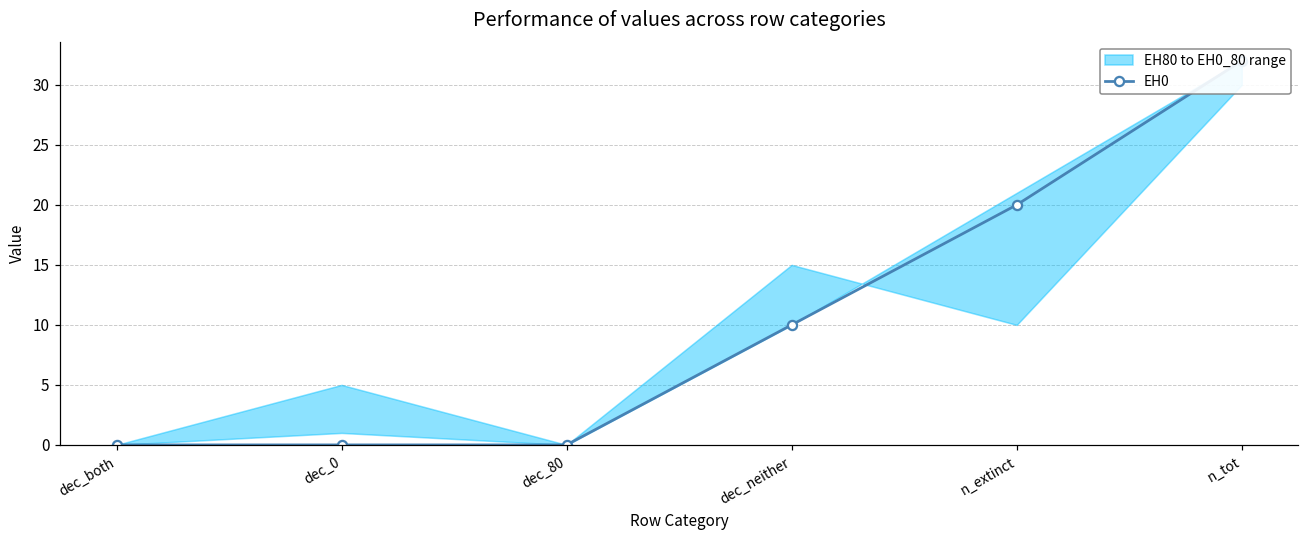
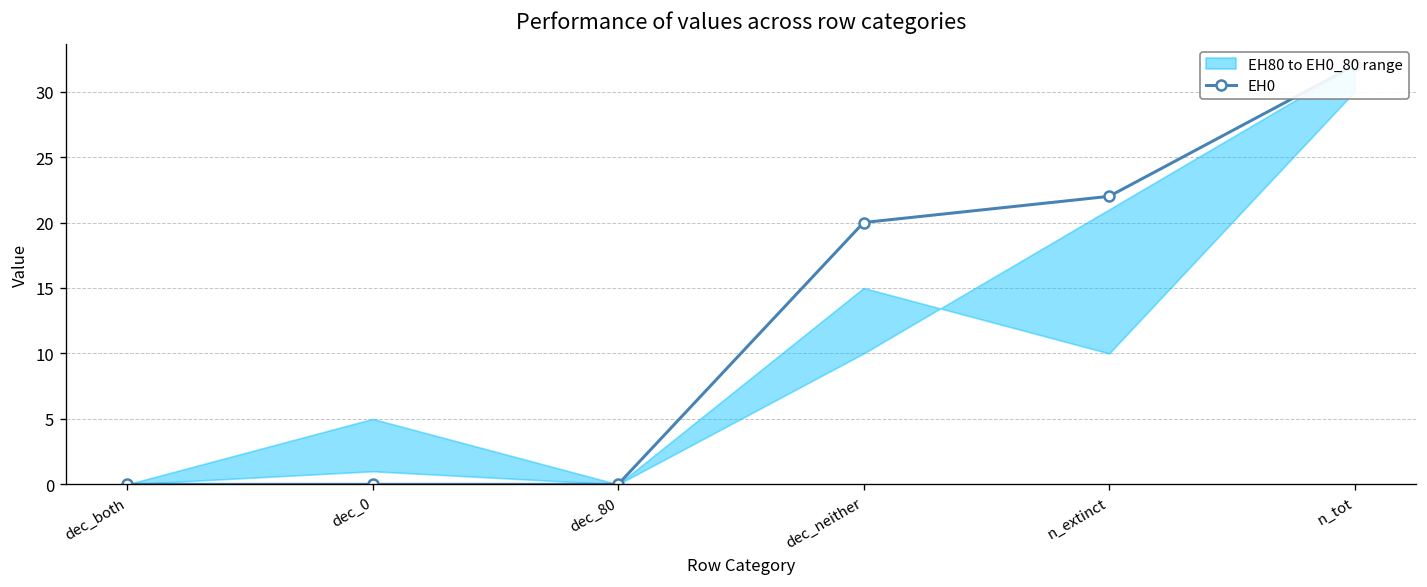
EH0, dec_neither: 10 -> 20
EH0, n_extinct: 20 -> 22
